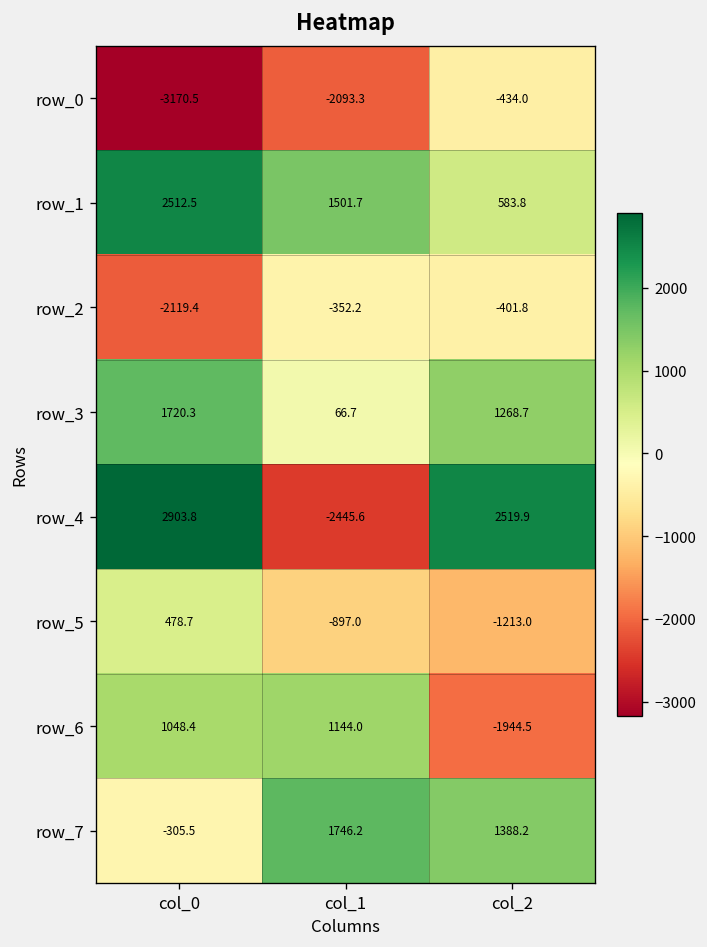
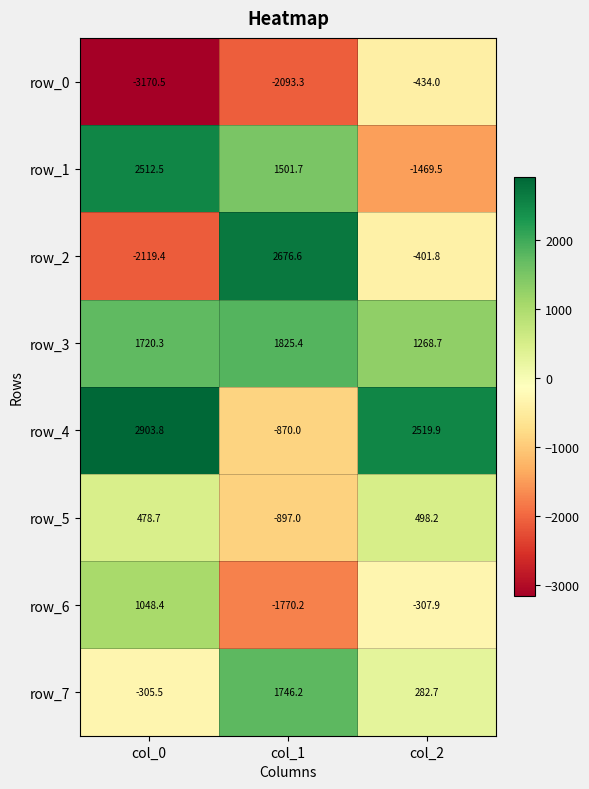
row_1, col_2: 583.8 -> -1469.5
row_2, col_1: -352.2 -> 2676.6
row_3, col_1: 66.7 -> 1825.4
row_4, col_1: -2445.6 -> -870.0
row_5, col_2: -1213.0 -> 498.2
row_6, col_1: 1144.0 -> -1770.2
row_6, col_2: -1944.5 -> -307.9
row_7, col_2: 1388.2 -> 282.7
